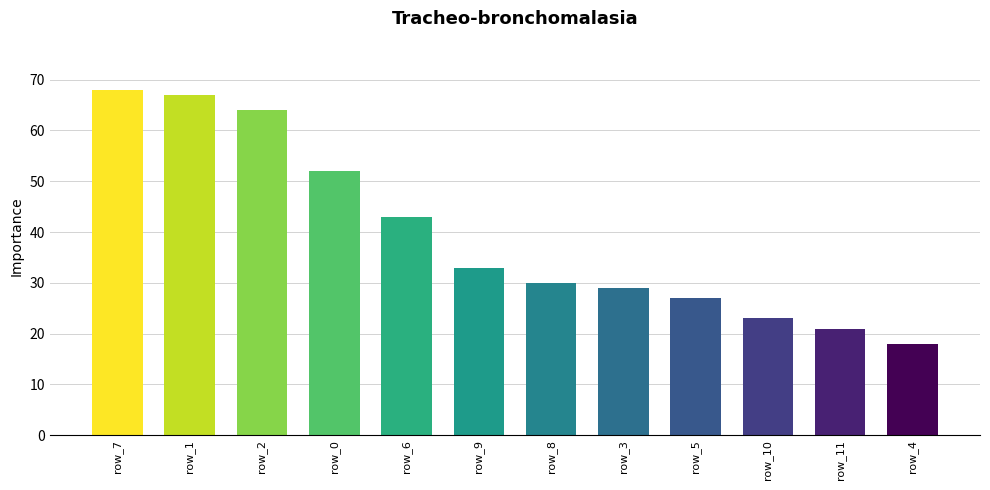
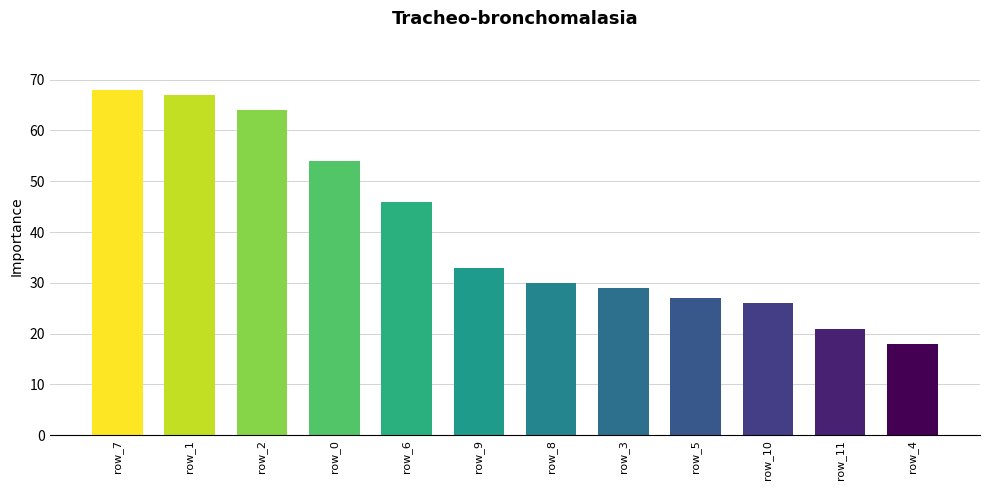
row_0: 52 -> 54
row_6: 43 -> 46
row_10: 23 -> 26
